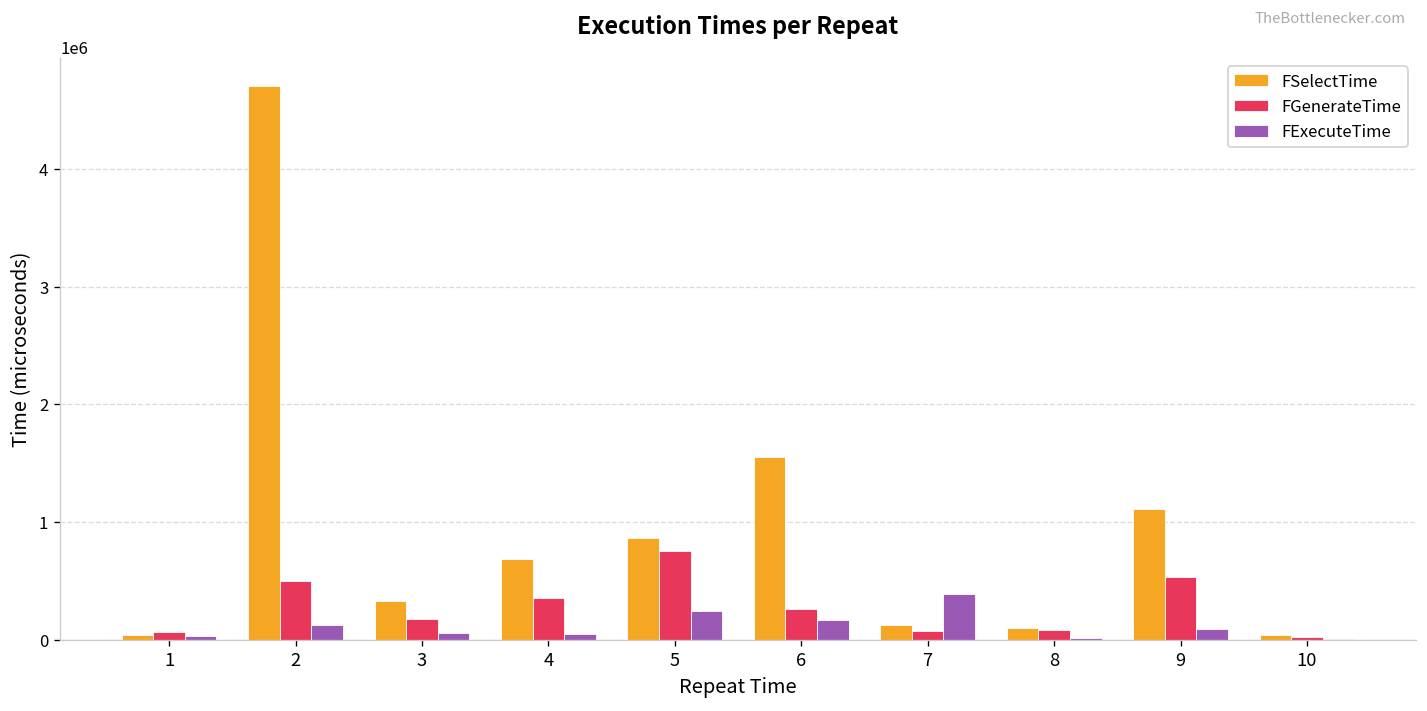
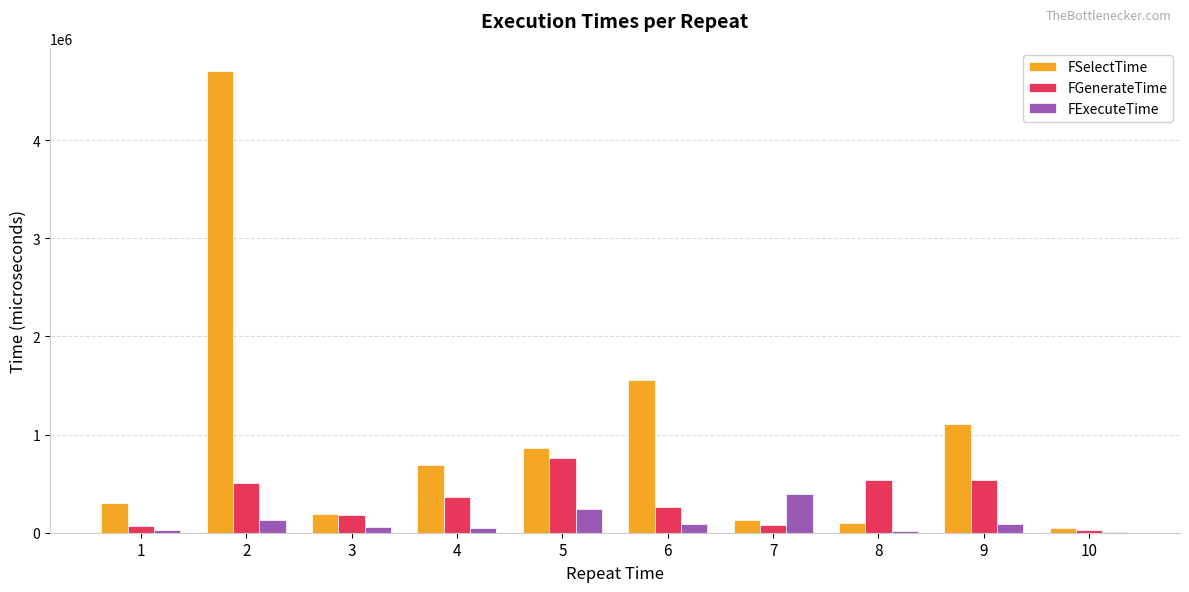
FSelectTime, 1: 0 -> 300000
FSelectTime, 3: 300000 -> 200000
FExecuteTime, 6: 200000 -> 100000
FGenerateTime, 8: 100000 -> 500000
